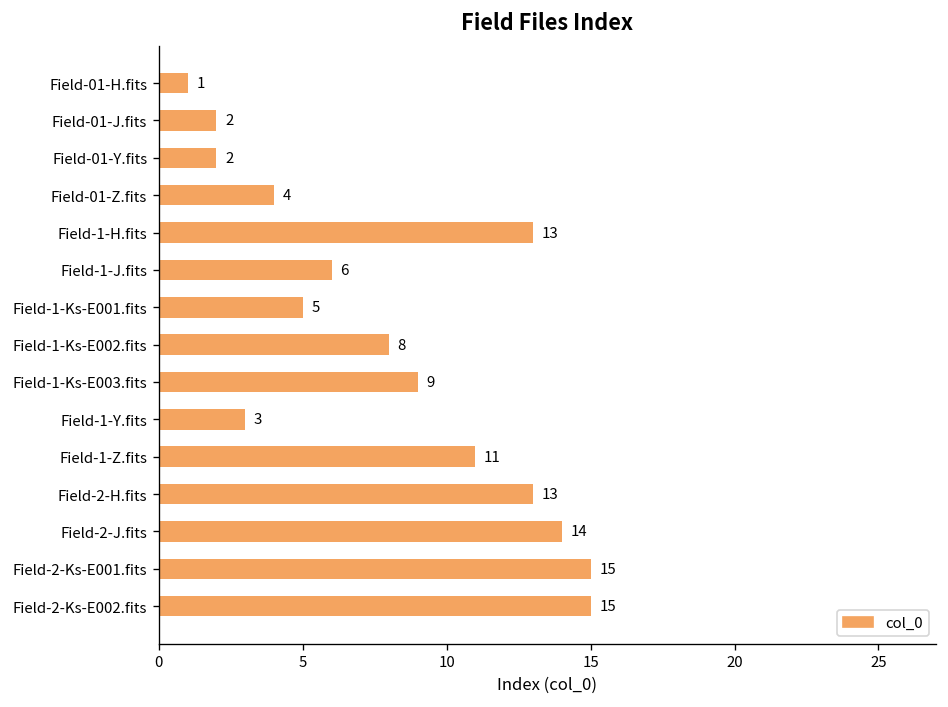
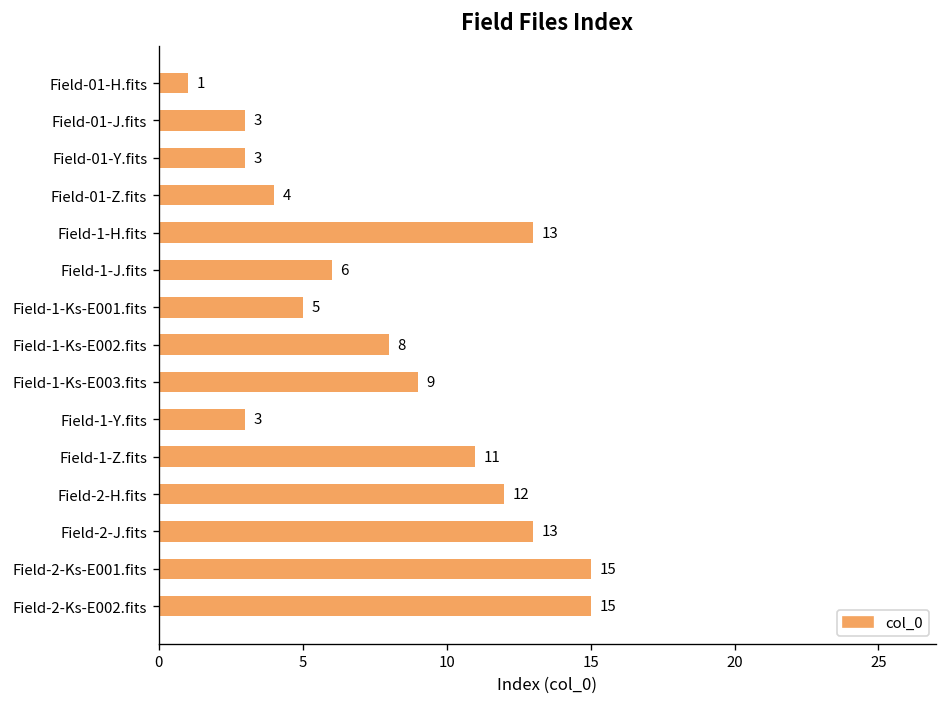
Field-01-J.fits: 2 -> 3
Field-01-Y.fits: 2 -> 3
Field-2-H.fits: 13 -> 12
Field-2-J.fits: 14 -> 13
